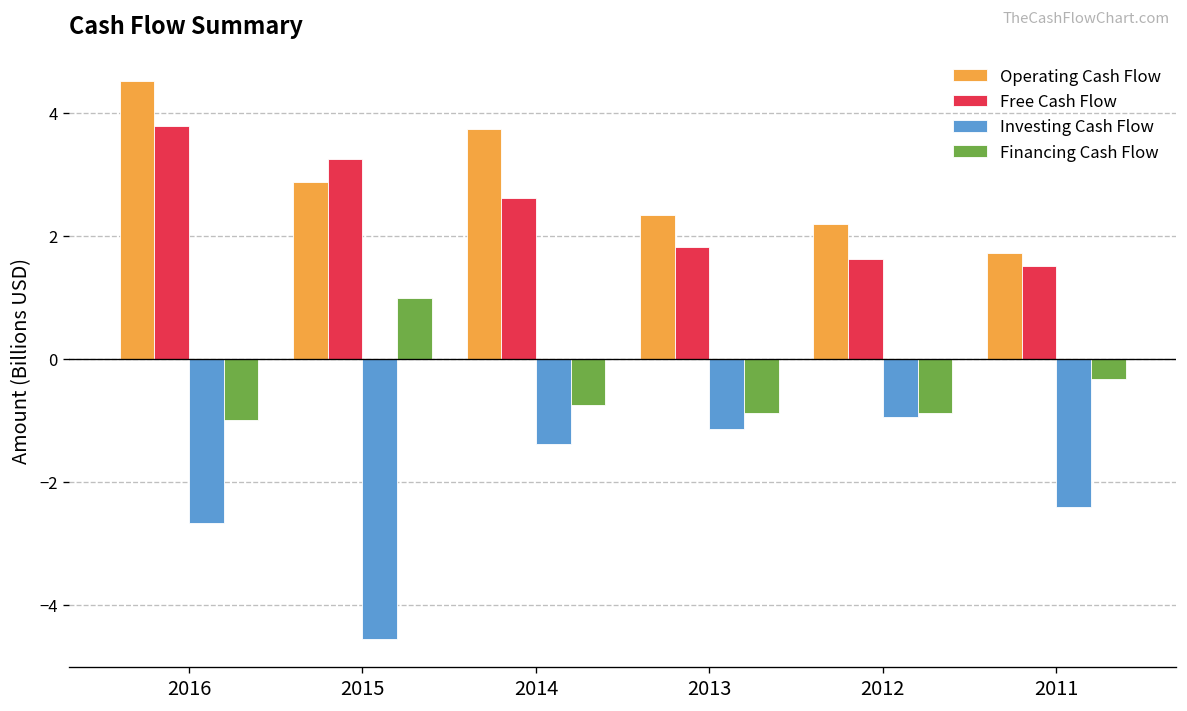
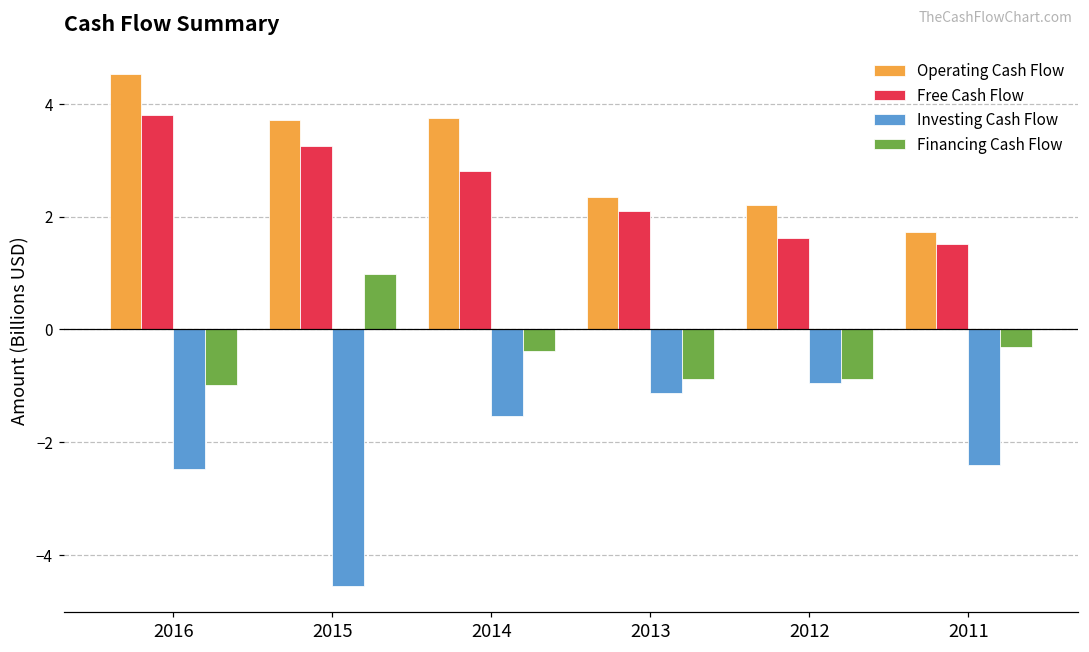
Investing Cash Flow, 2016: -2.7 -> -2.5
Operating Cash Flow, 2015: 2.9 -> 3.7
Free Cash Flow, 2014: 2.6 -> 2.8
Investing Cash Flow, 2014: -1.4 -> -1.5
Financing Cash Flow, 2014: -0.8 -> -0.4
Free Cash Flow, 2013: 1.8 -> 2.1
